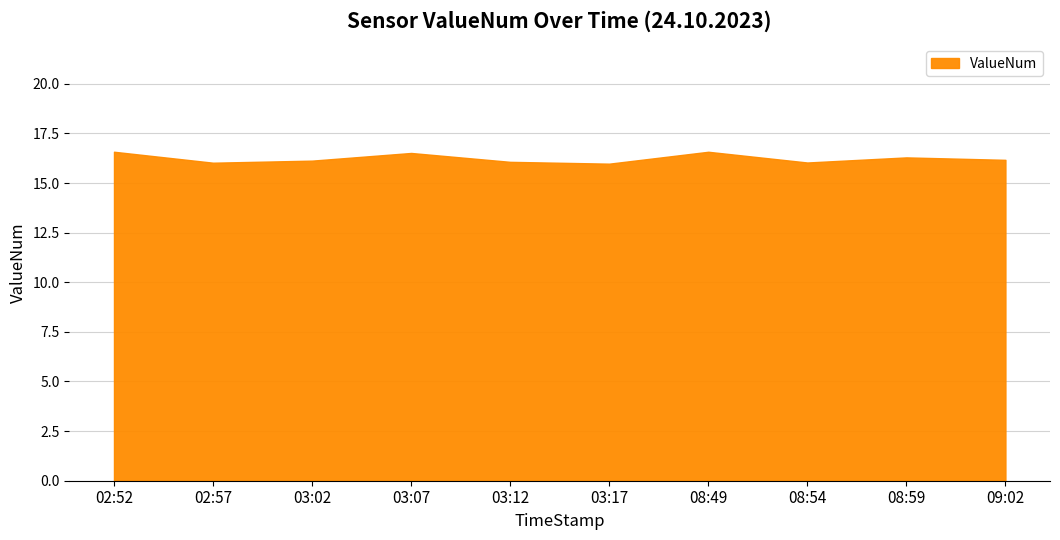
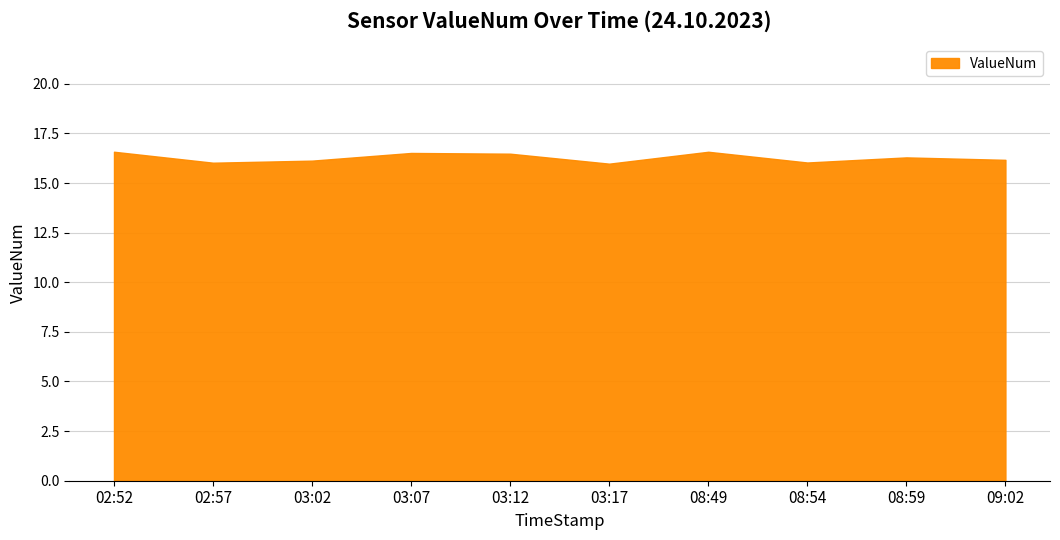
03:12: 16.1 -> 16.5
